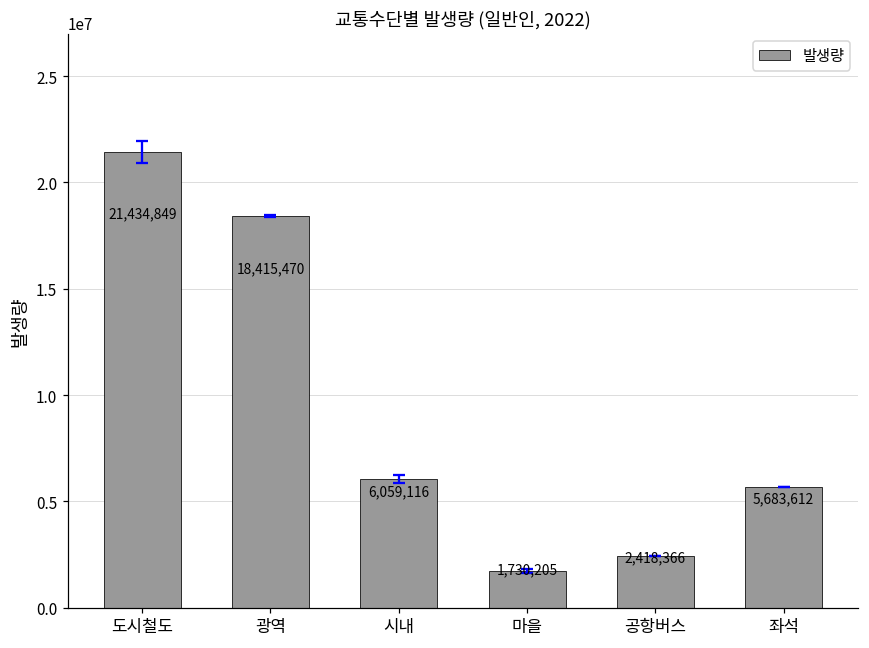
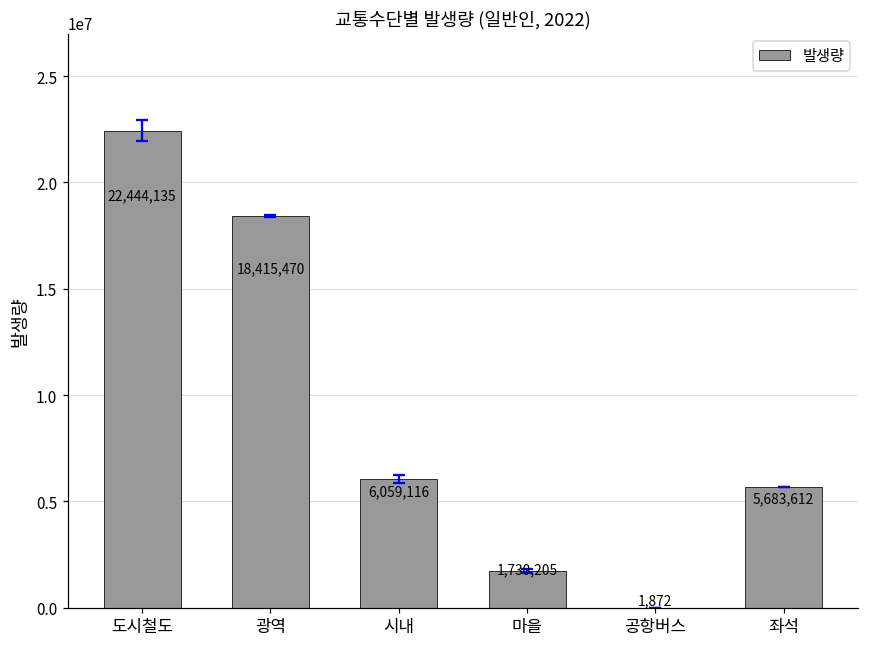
발생량, 도시철도: 21,434,849 -> 22,444,135
발생량, 공항버스: 2,418,366 -> 1,872
